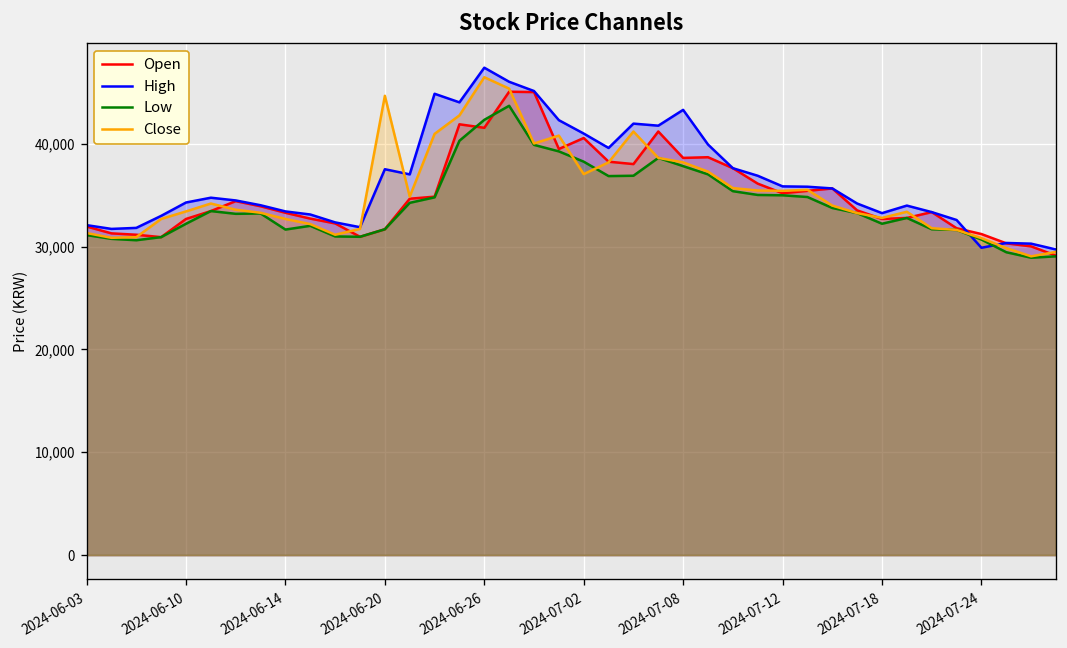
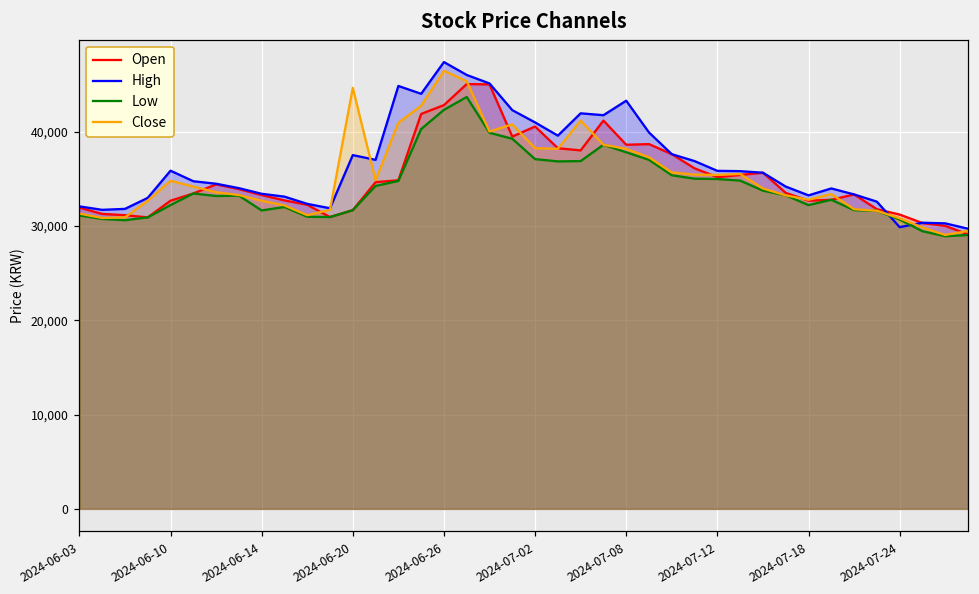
High, 2024-06-10: 34,000 -> 36,000
Close, 2024-06-10: 33,000 -> 35,000
Open, 2024-06-26: 42,000 -> 43,000
Low, 2024-07-02: 38,000 -> 37,000
Close, 2024-07-02: 37,000 -> 38,000
